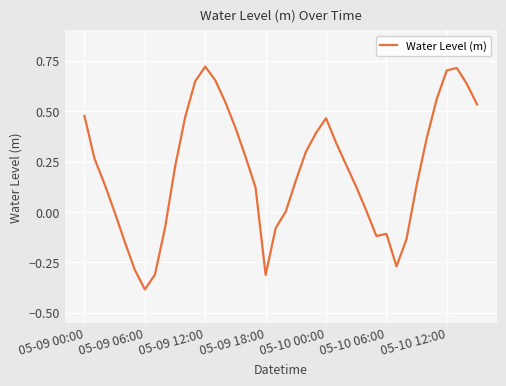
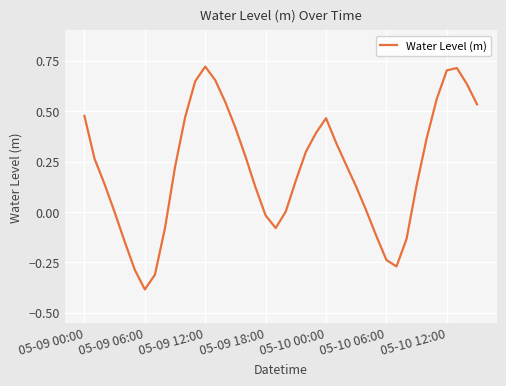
05-09 18:00: -0.31 -> -0.02
05-10 06:00: -0.11 -> -0.24
